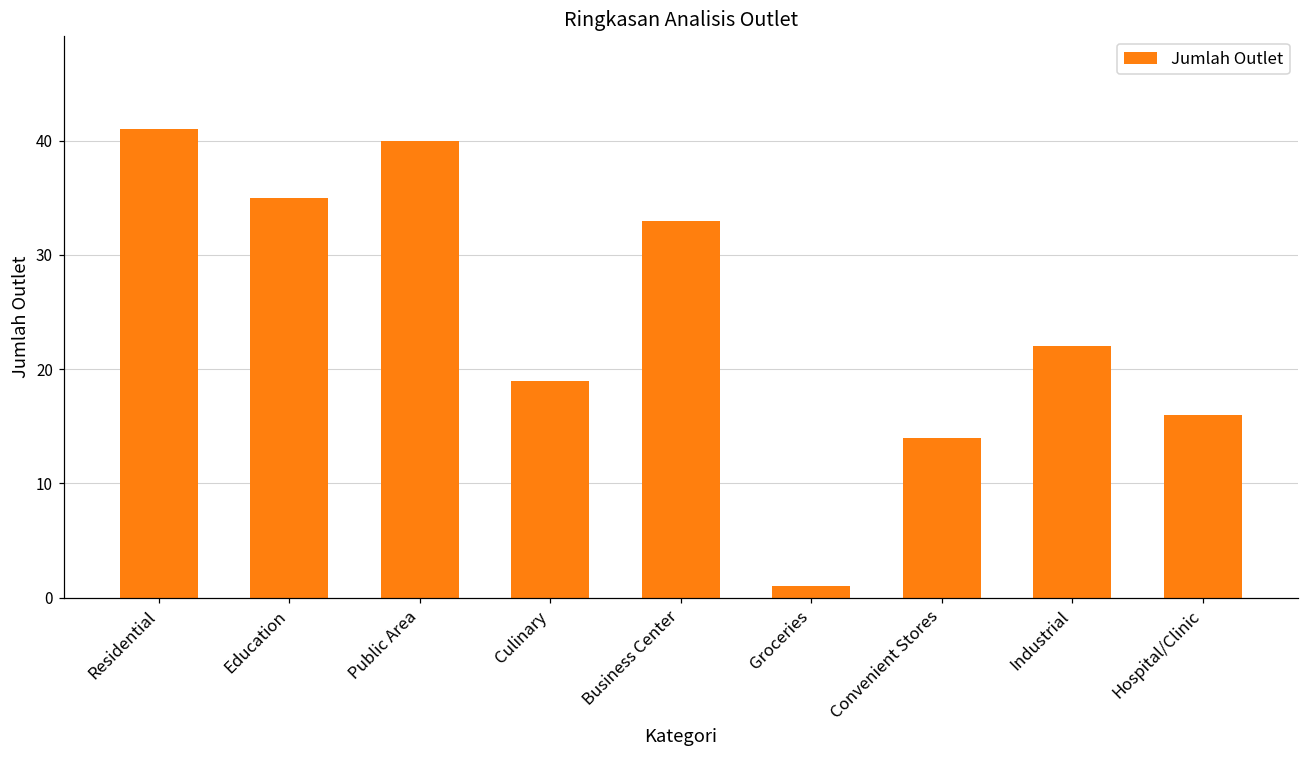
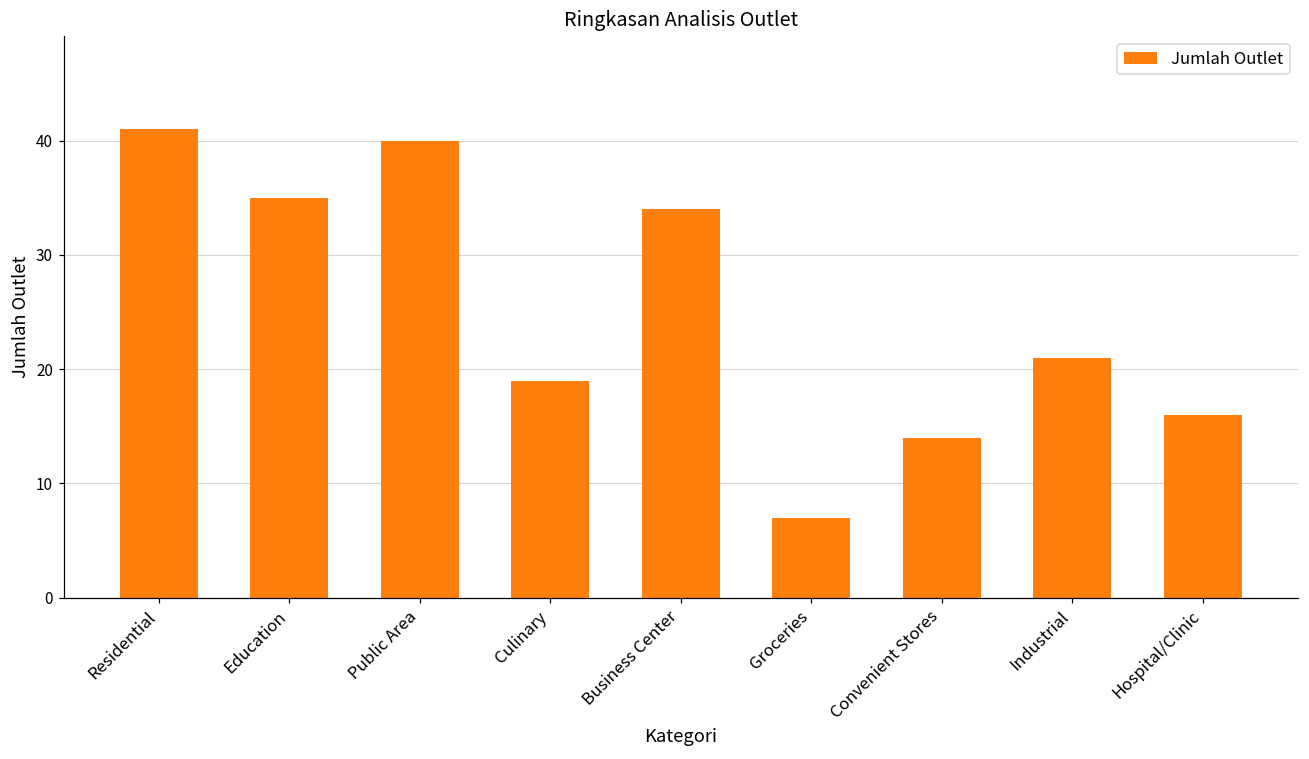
Business Center: 33 -> 34
Groceries: 1 -> 7
Industrial: 22 -> 21
